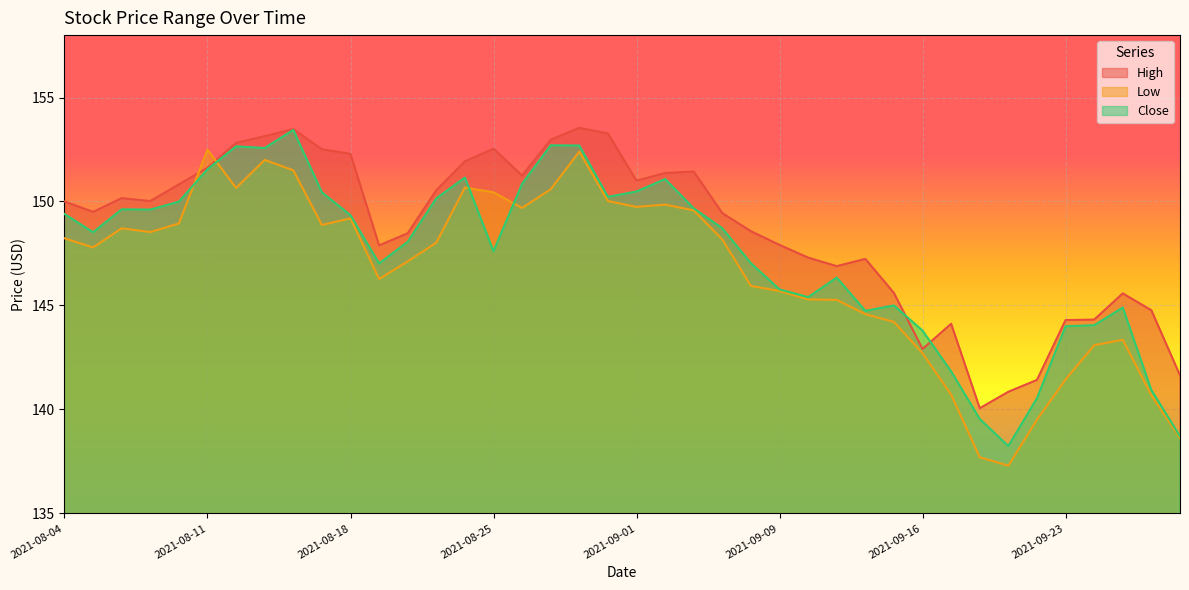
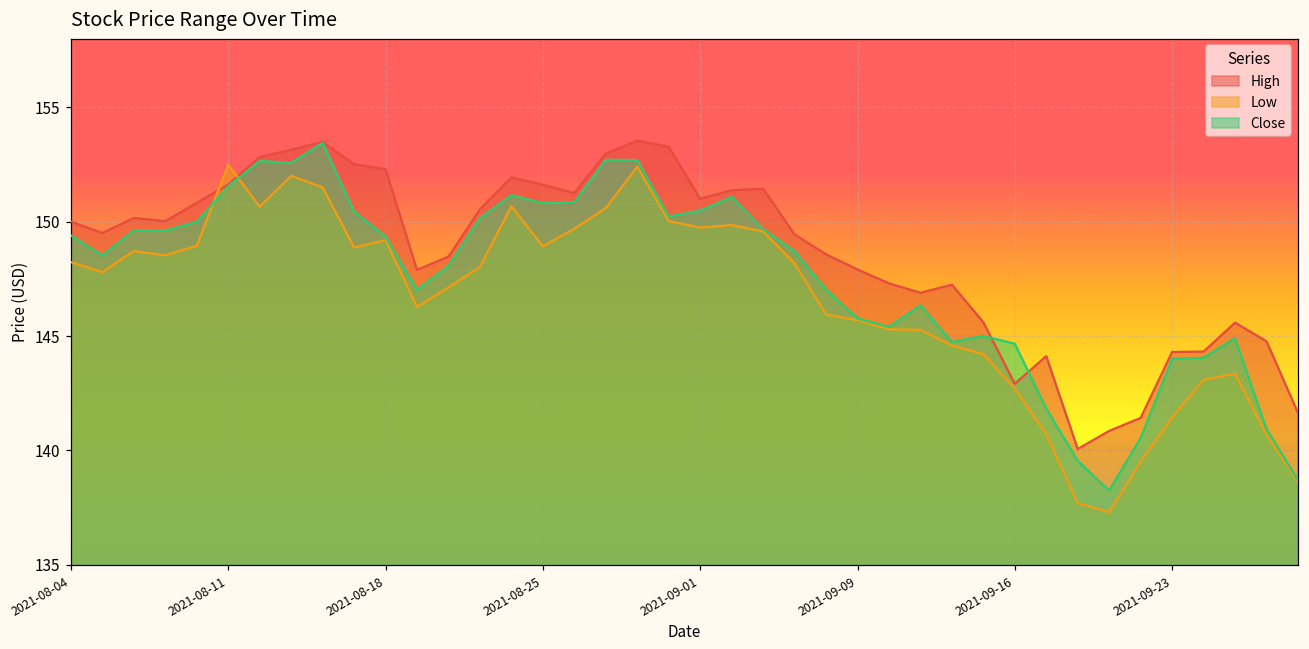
High, 2021-08-25: 152.5 -> 151.6
Low, 2021-08-25: 150.4 -> 148.9
Close, 2021-08-25: 147.6 -> 150.8
Close, 2021-09-16: 143.8 -> 144.7
